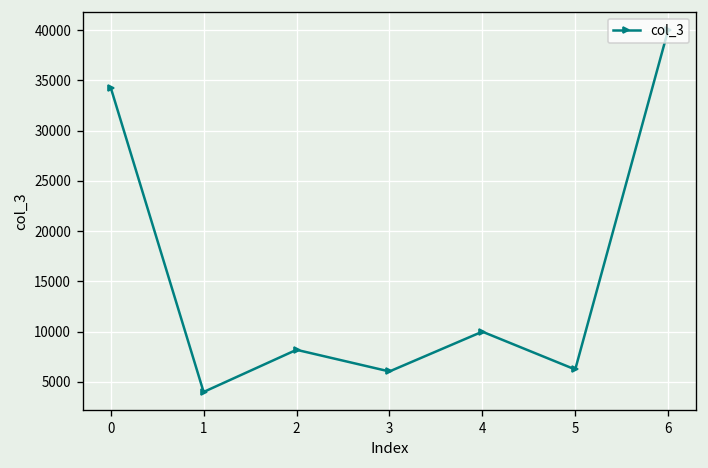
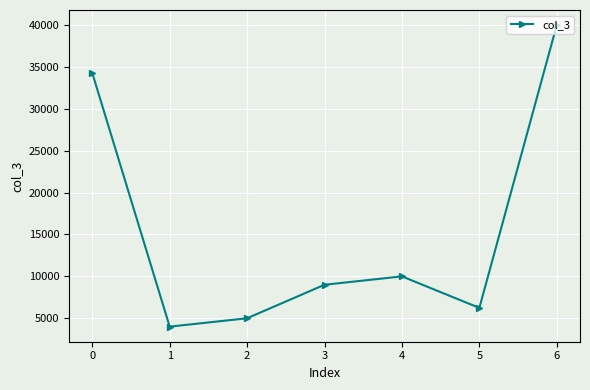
2: 8000 -> 5000
3: 6000 -> 9000
